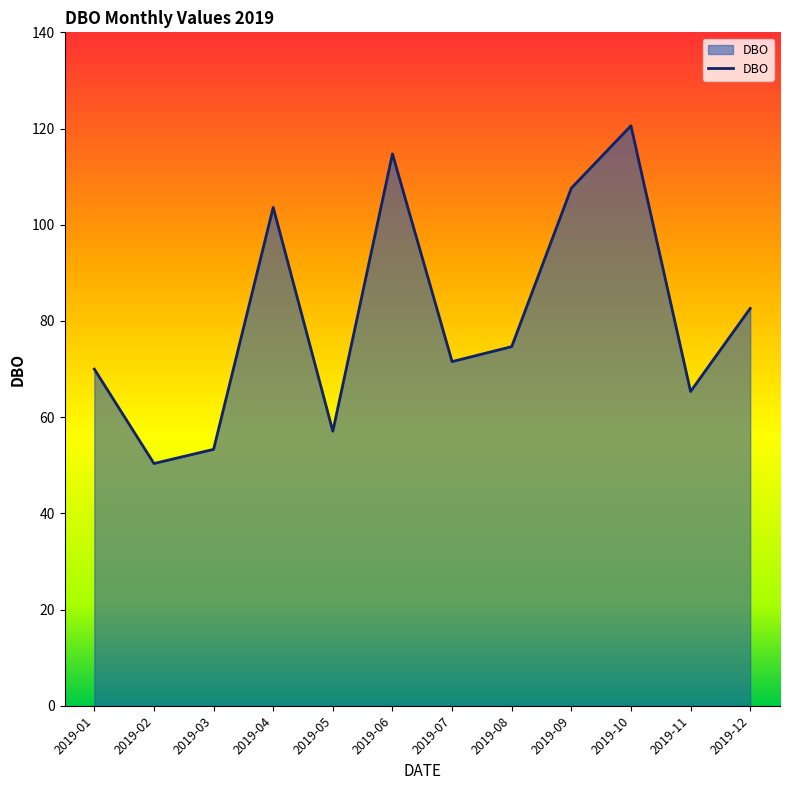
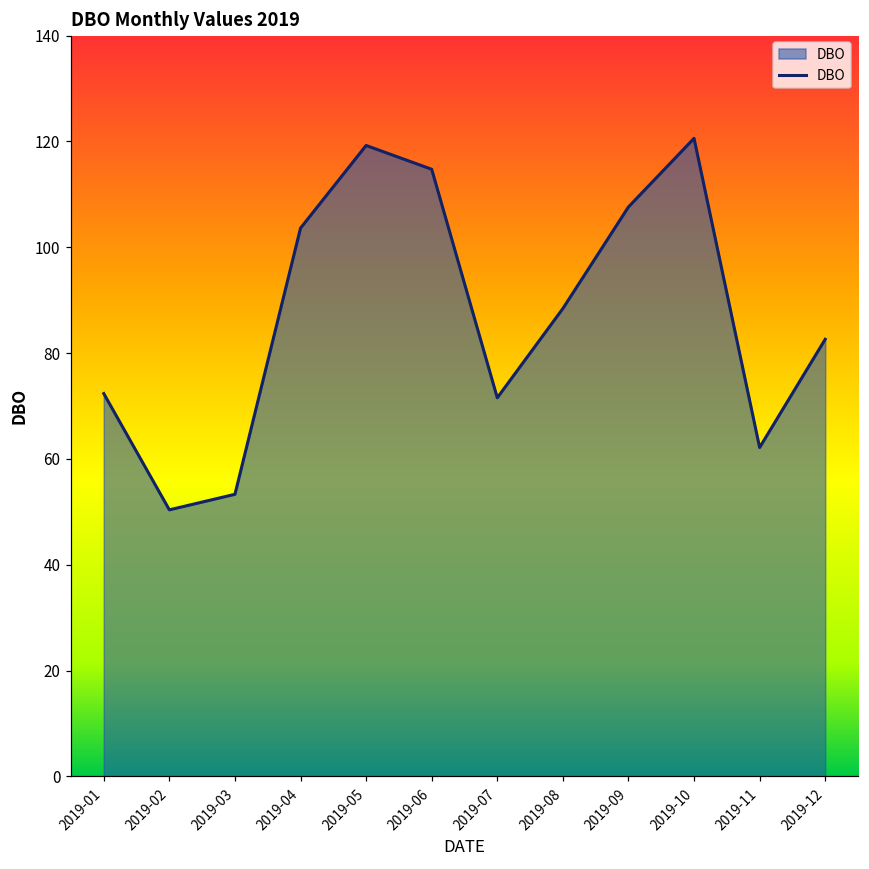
2019-01: 70 -> 72
2019-05: 57 -> 119
2019-08: 75 -> 88
2019-11: 65 -> 62
